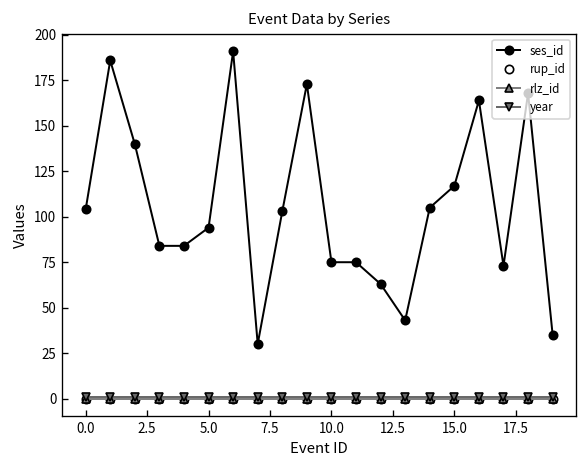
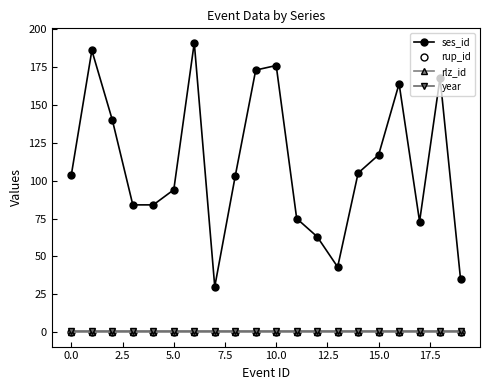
ses_id, 10.0: 75 -> 176
